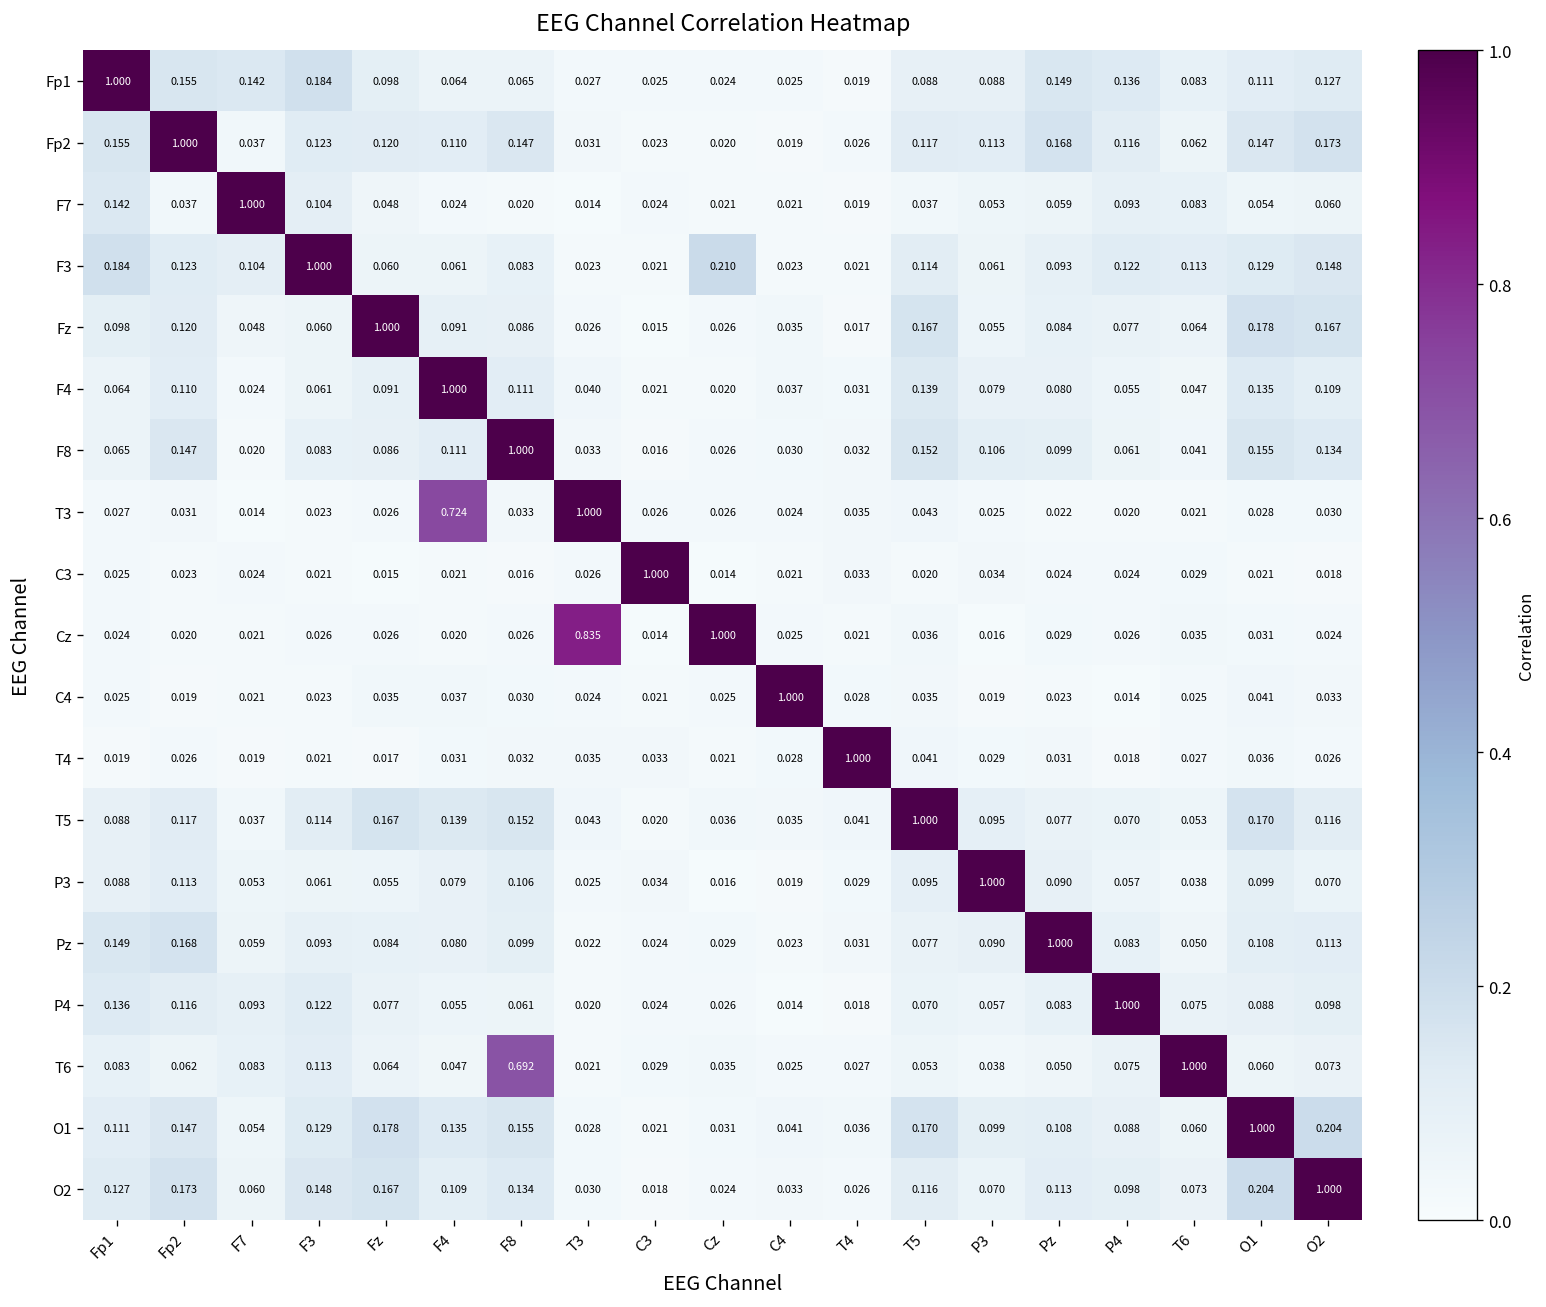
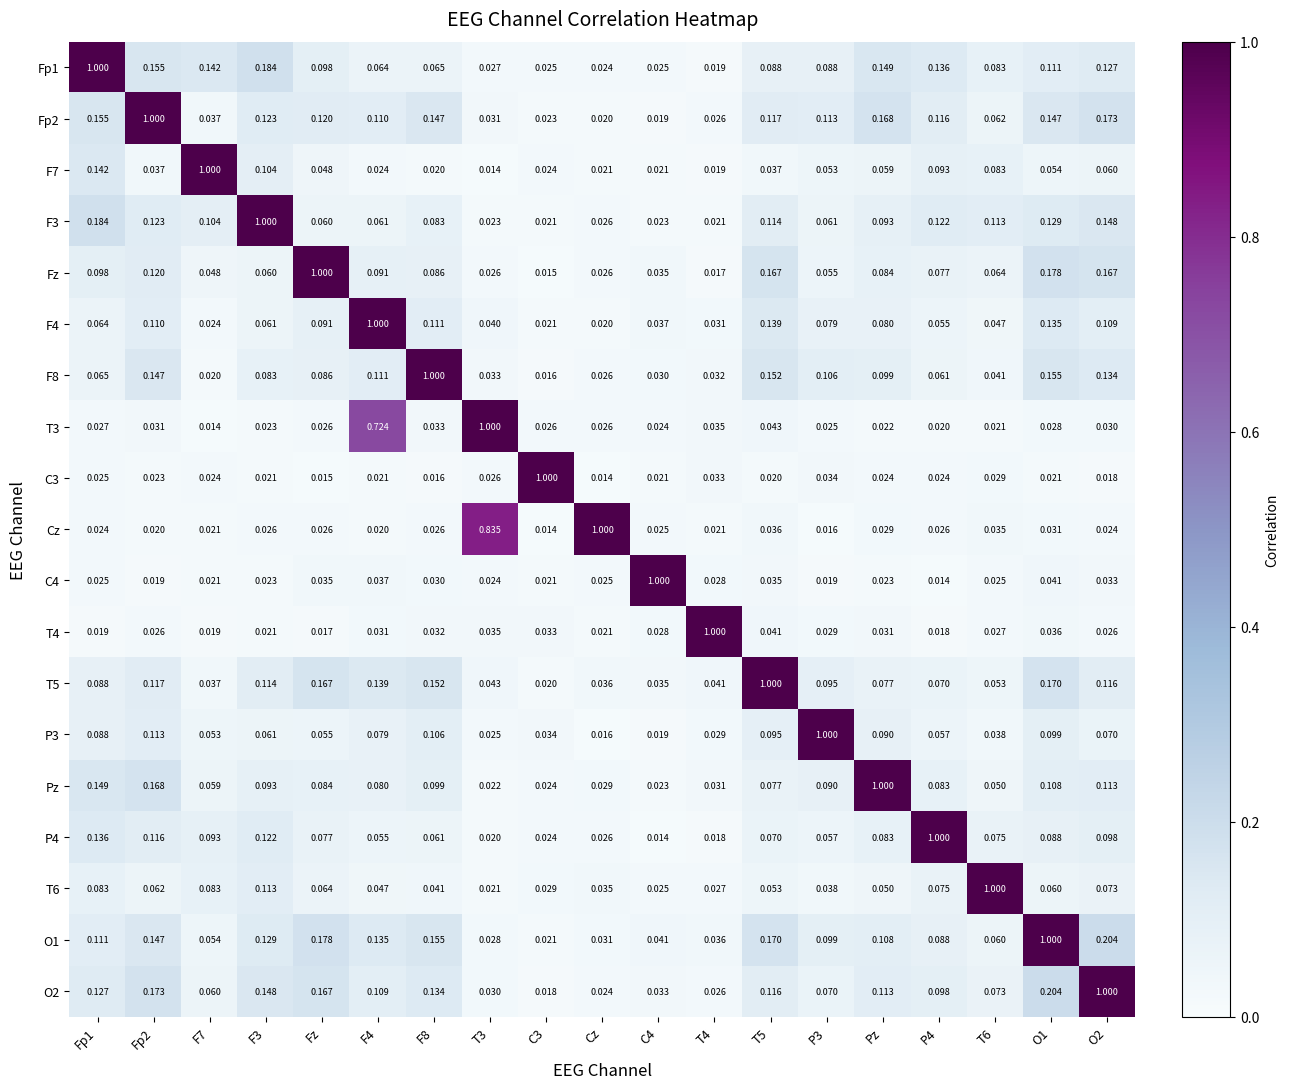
F3, Cz: 0.210 -> 0.026
T6, F8: 0.692 -> 0.041
